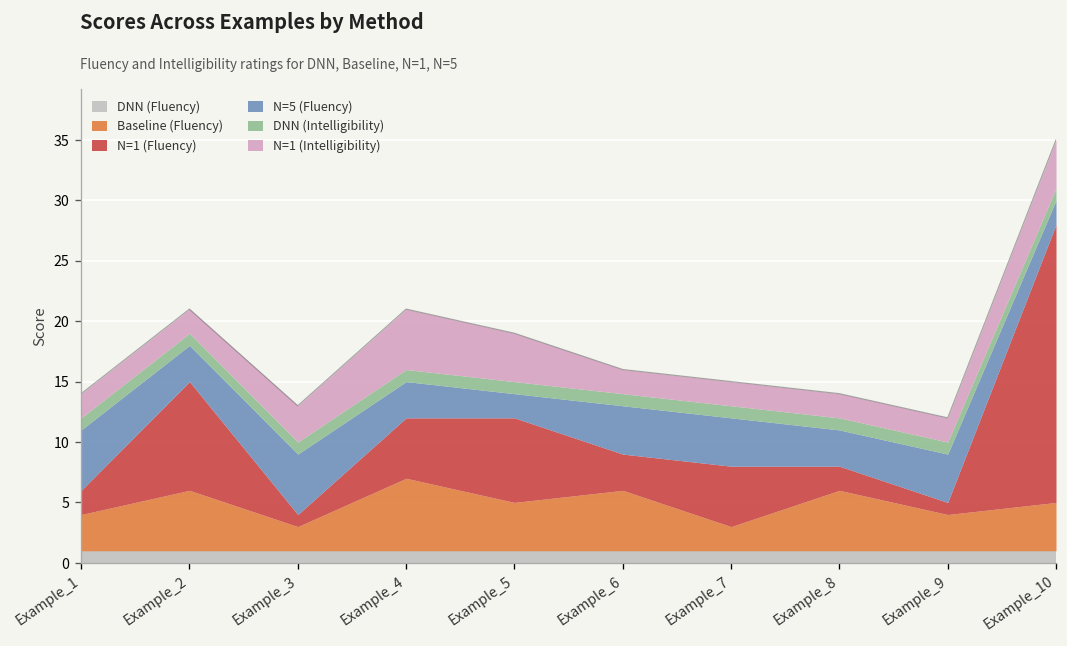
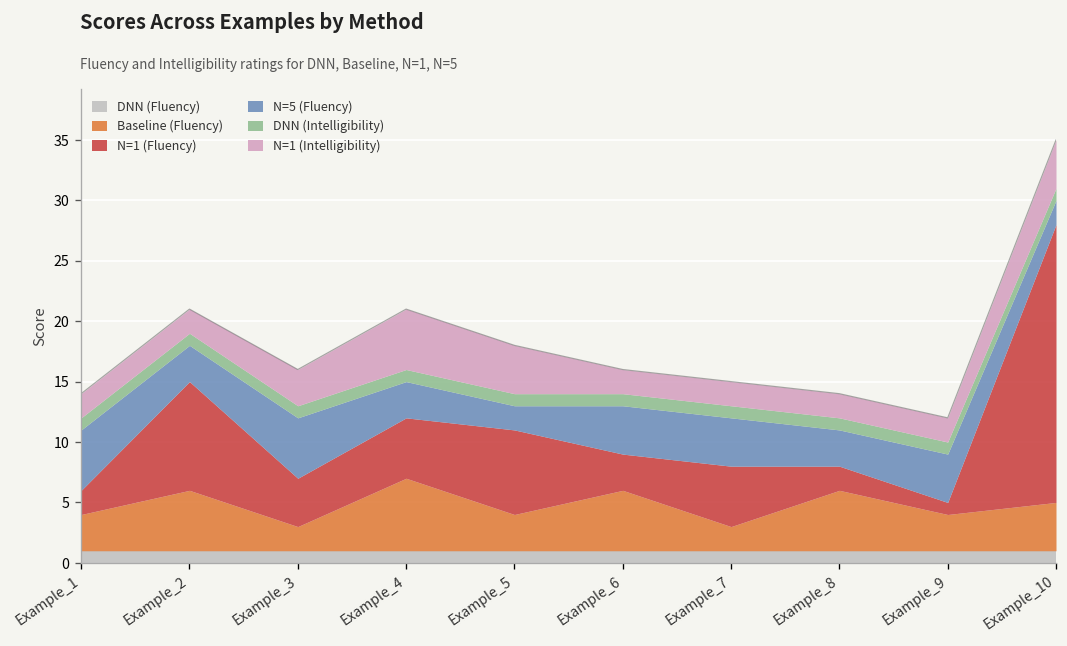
N=1 (Fluency), Example_3: 1 -> 4
Baseline (Fluency), Example_5: 4 -> 3
